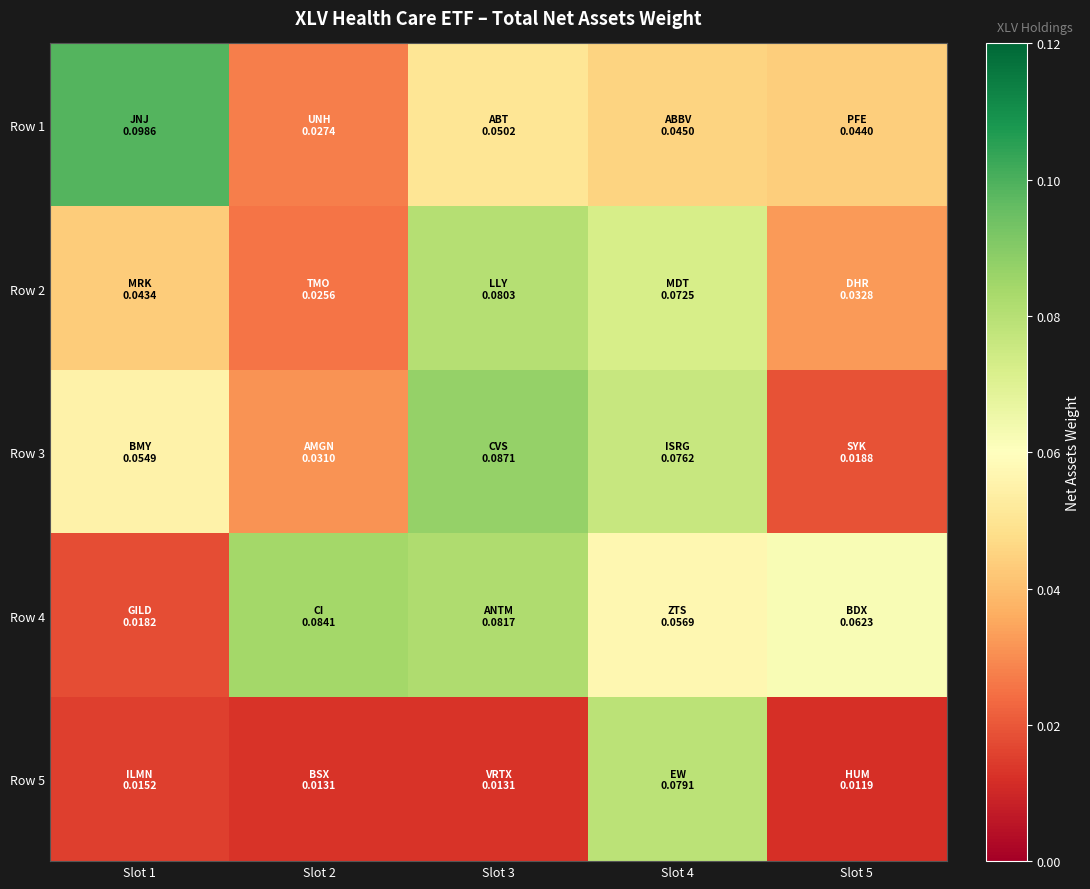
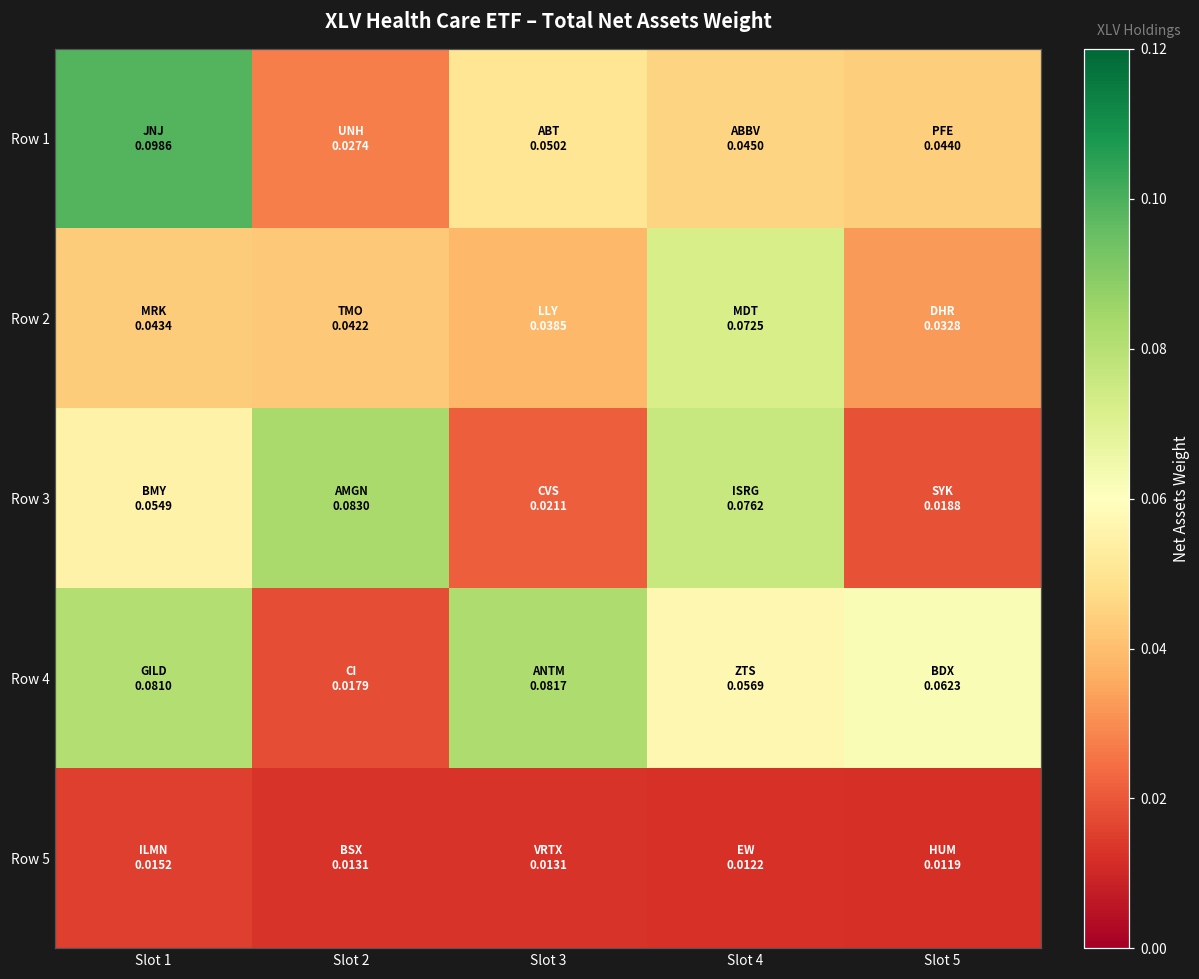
Row 2, Slot 2: 0.0256 -> 0.0422
Row 2, Slot 3: 0.0803 -> 0.0385
Row 3, Slot 2: 0.0310 -> 0.0830
Row 3, Slot 3: 0.0871 -> 0.0211
Row 4, Slot 1: 0.0182 -> 0.0810
Row 4, Slot 2: 0.0841 -> 0.0179
Row 5, Slot 4: 0.0791 -> 0.0122
